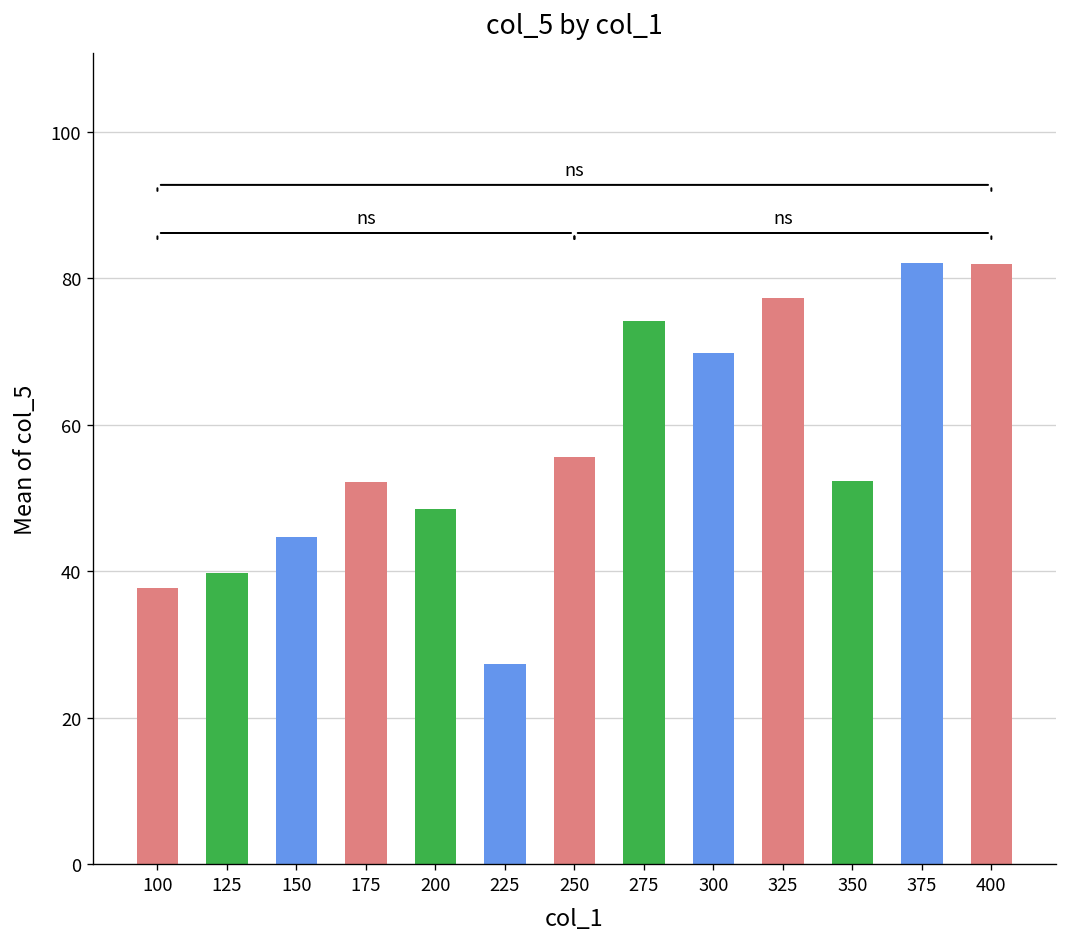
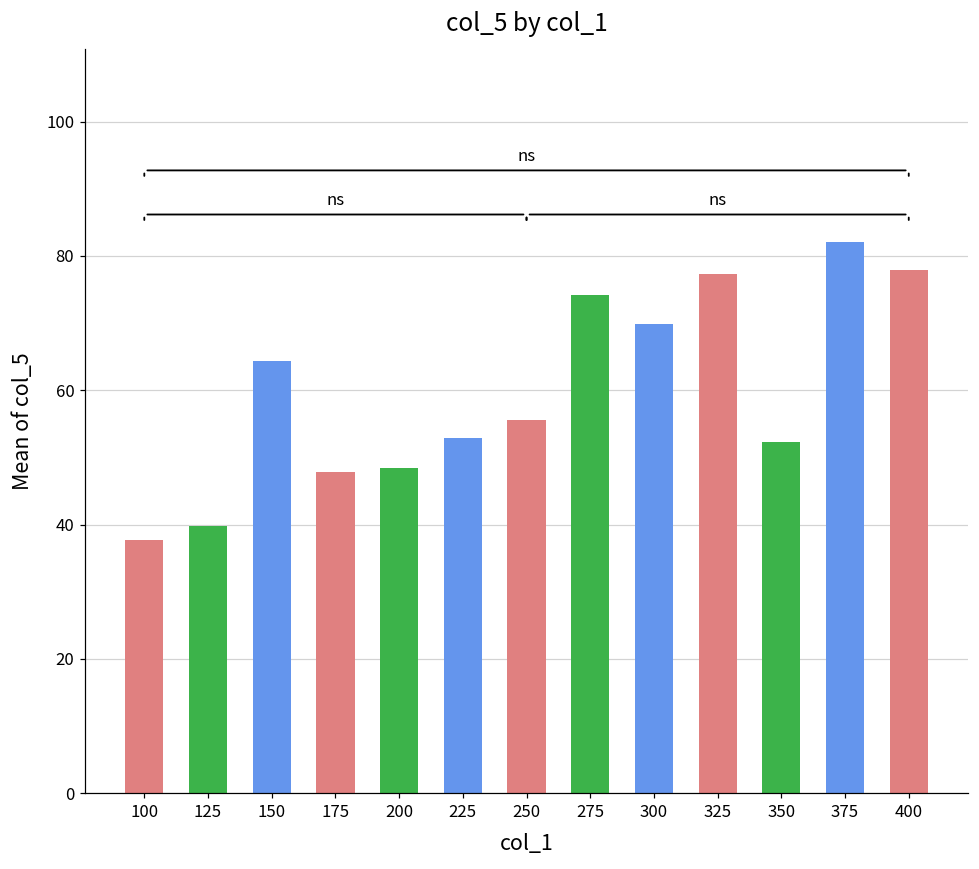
150: 45 -> 64
175: 52 -> 48
225: 27 -> 53
400: 82 -> 78
